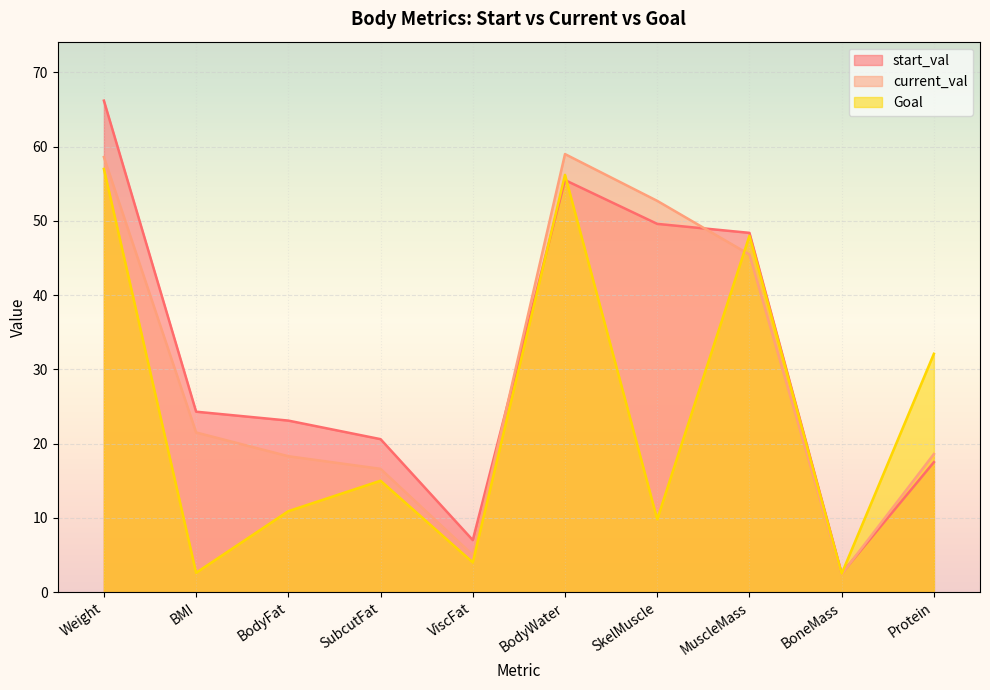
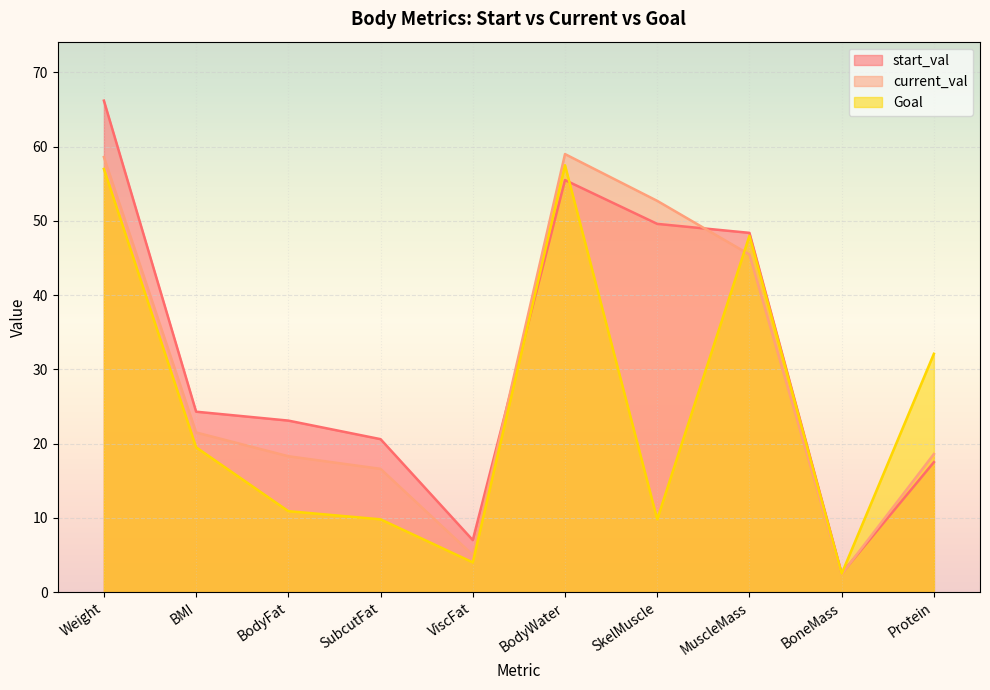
Goal, BMI: 3 -> 20
Goal, SubcutFat: 15 -> 10
Goal, BodyWater: 56 -> 58
